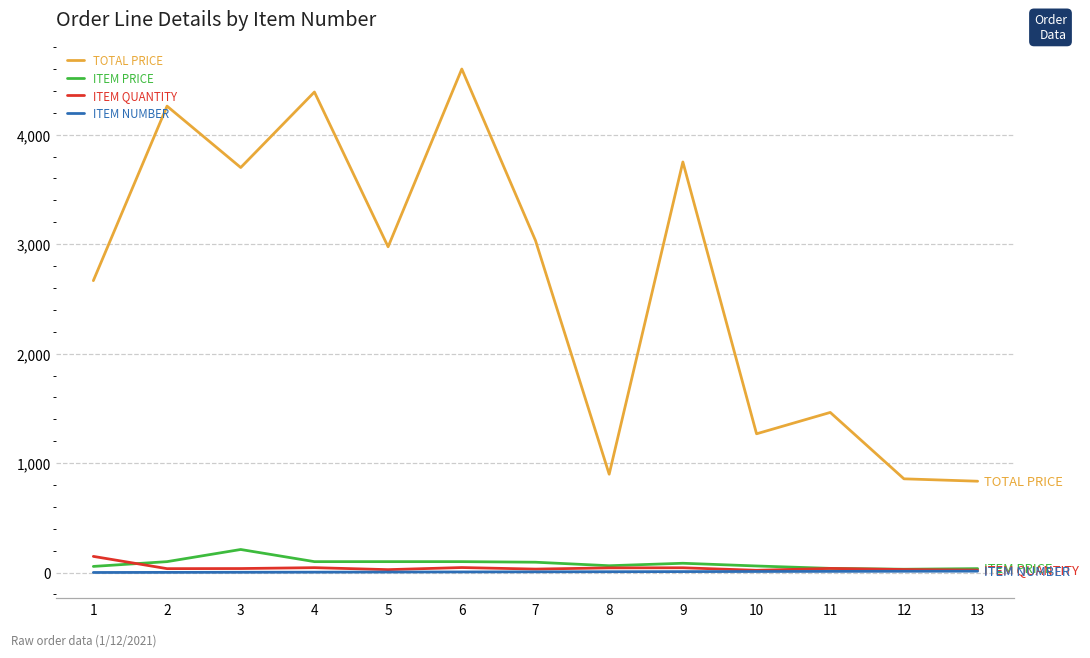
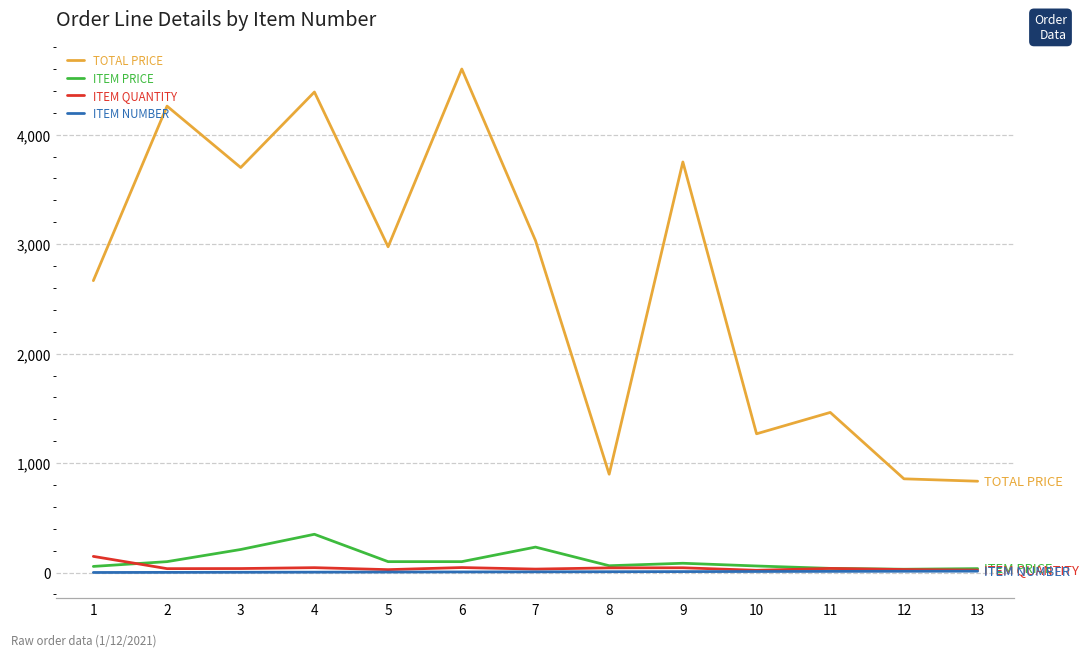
ITEM PRICE, 4: 100 -> 400
ITEM PRICE, 7: 100 -> 200
